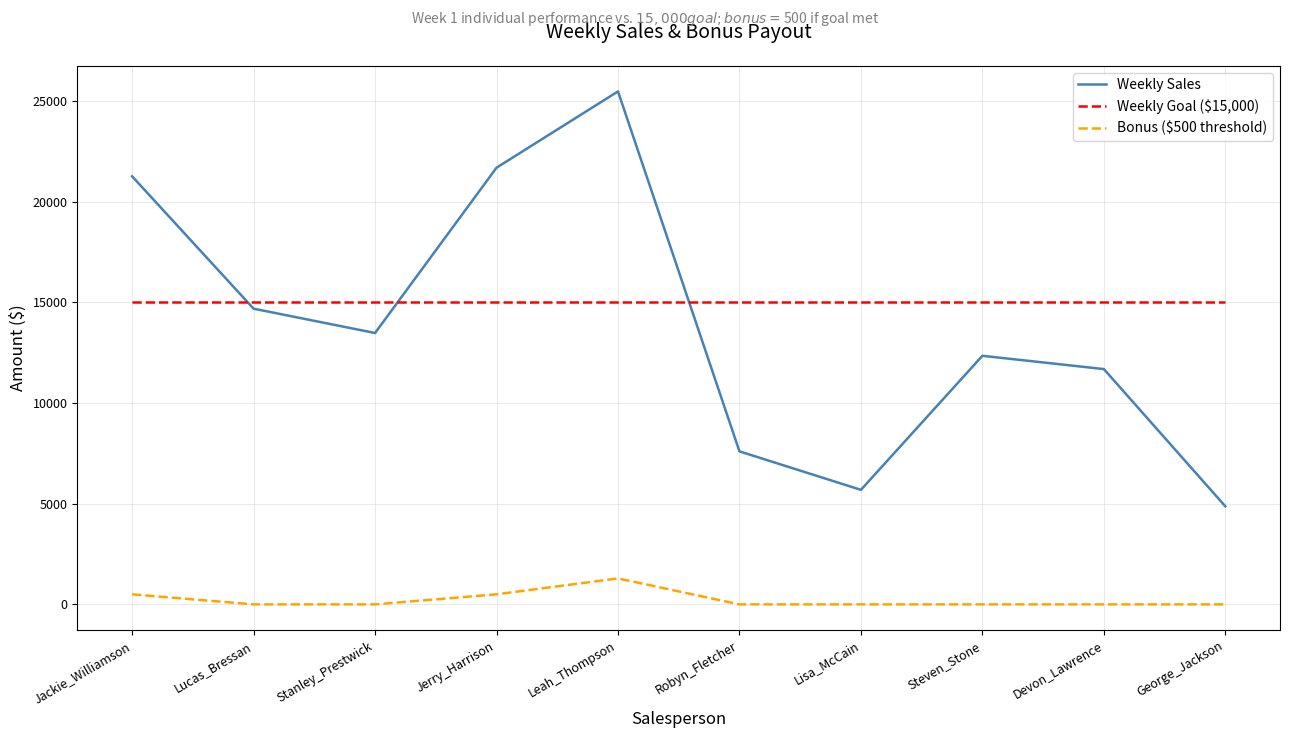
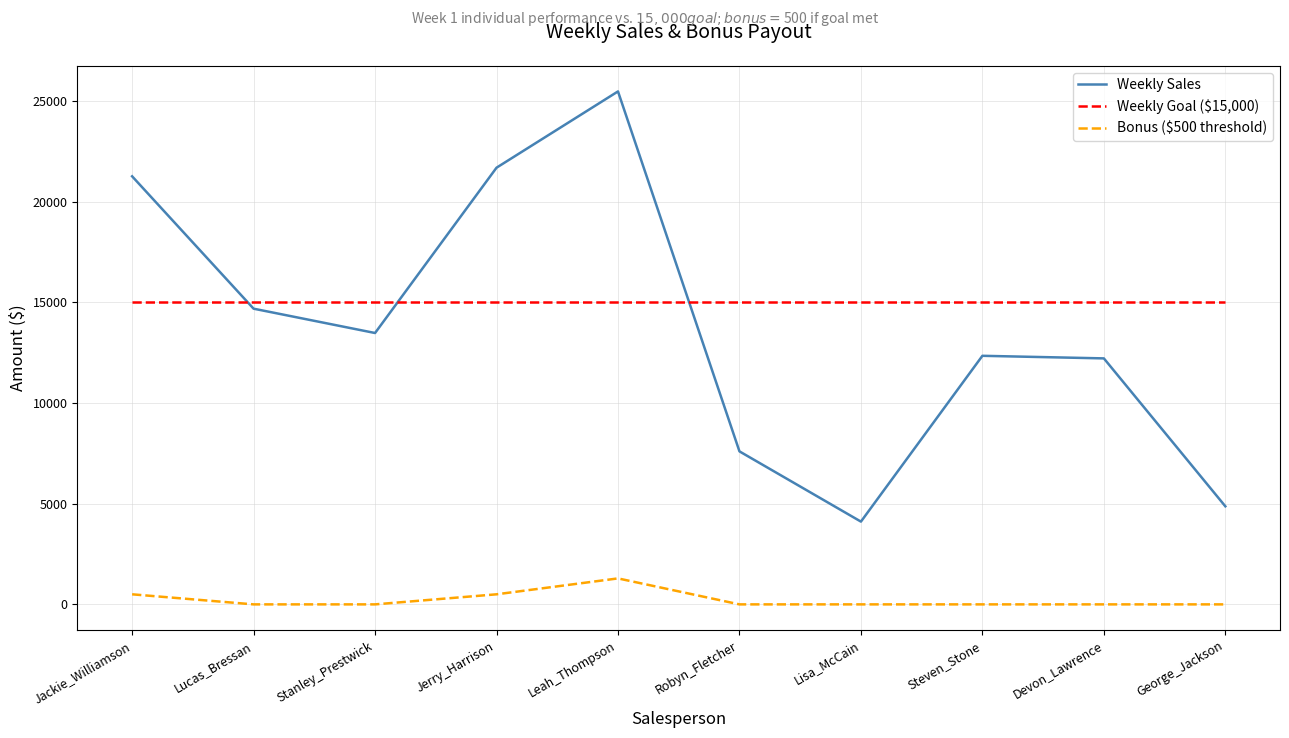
Weekly Sales, Lisa_McCain: 5700 -> 4100
Weekly Sales, Devon_Lawrence: 11700 -> 12200
